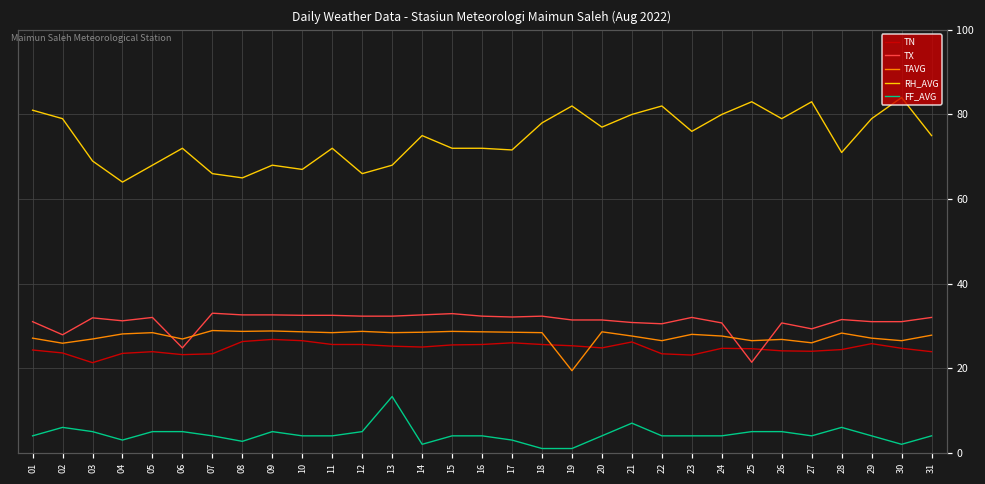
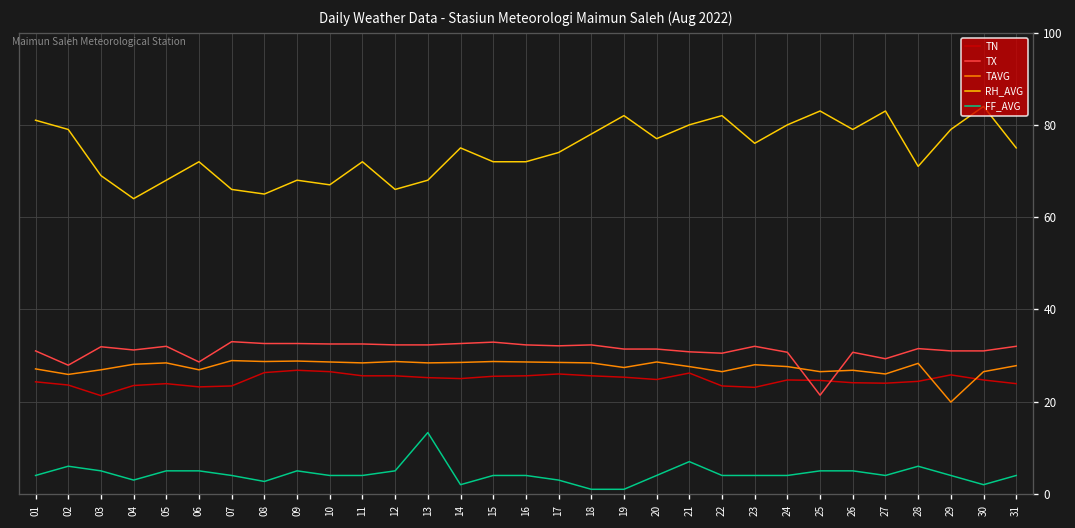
TX, 06: 25 -> 29
RH_AVG, 17: 72 -> 74
TAVG, 19: 19 -> 27
TAVG, 29: 27 -> 20
